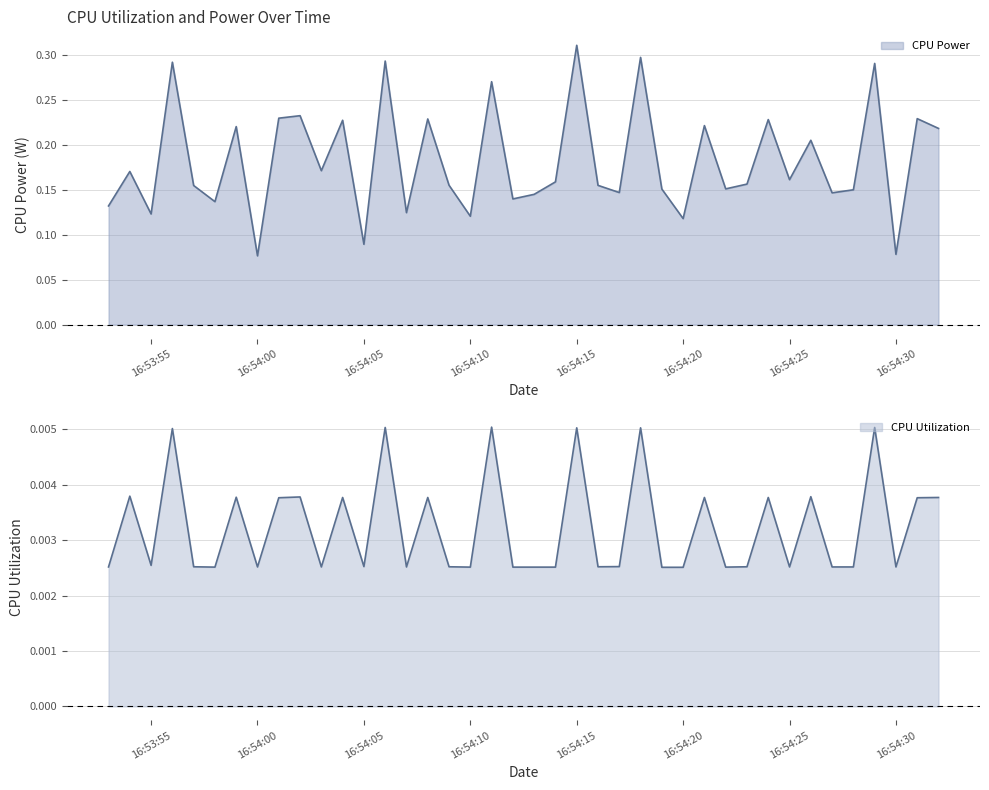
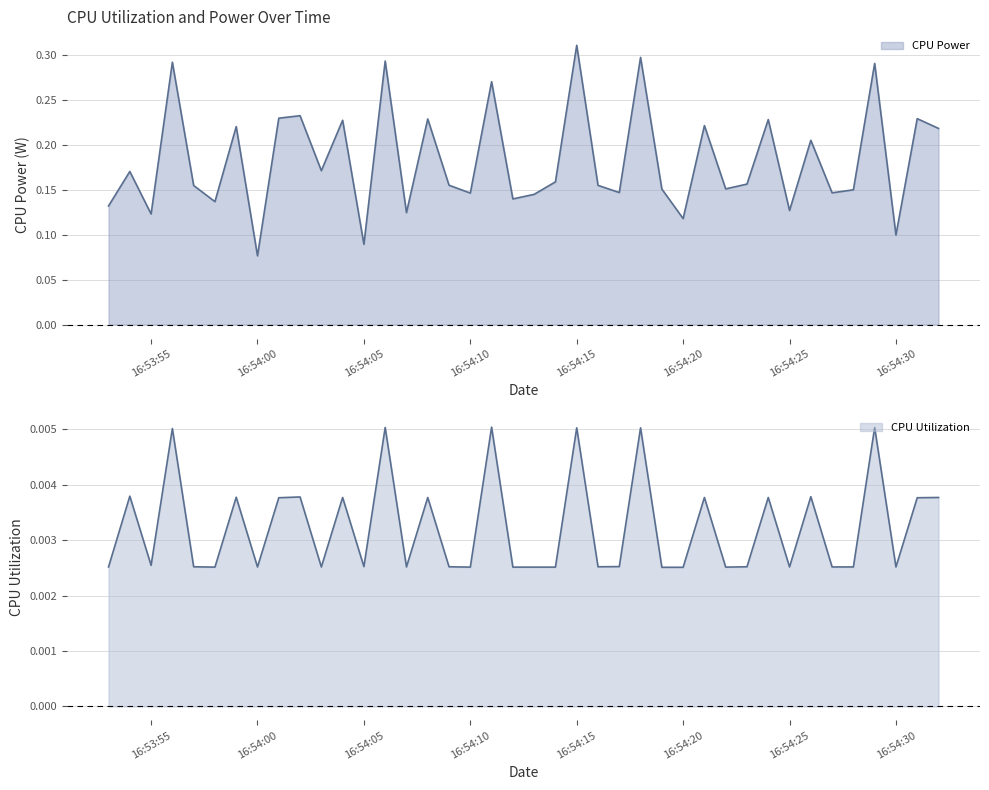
CPU Utilization and Power Over Time, 16:54:10: 0.12 -> 0.15
CPU Utilization and Power Over Time, 16:54:25: 0.16 -> 0.13
CPU Utilization and Power Over Time, 16:54:30: 0.08 -> 0.10
